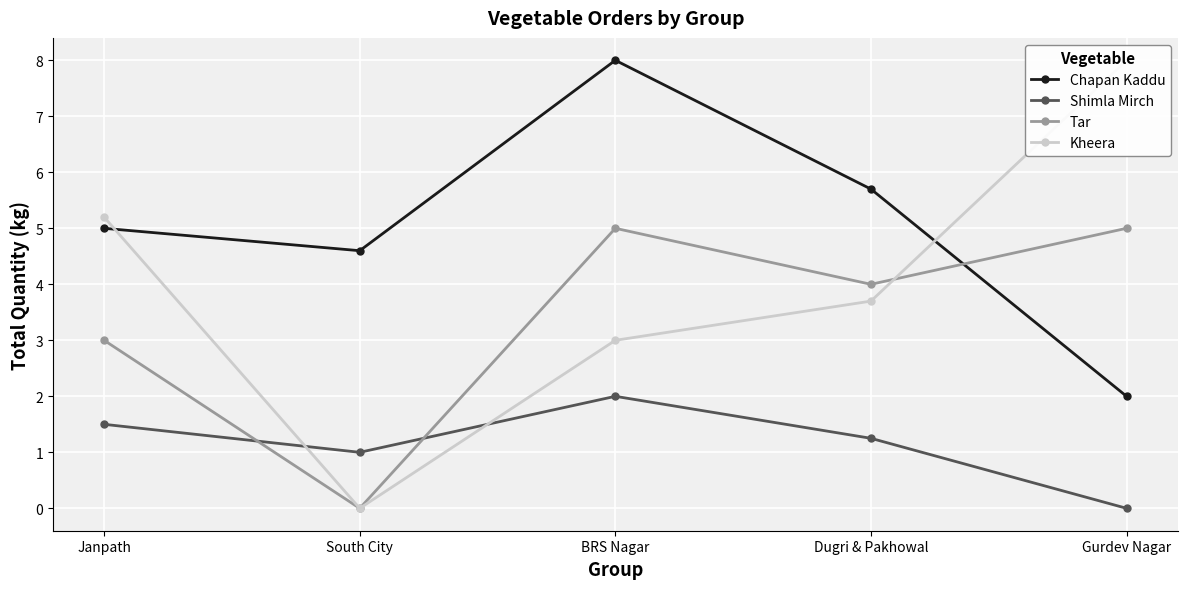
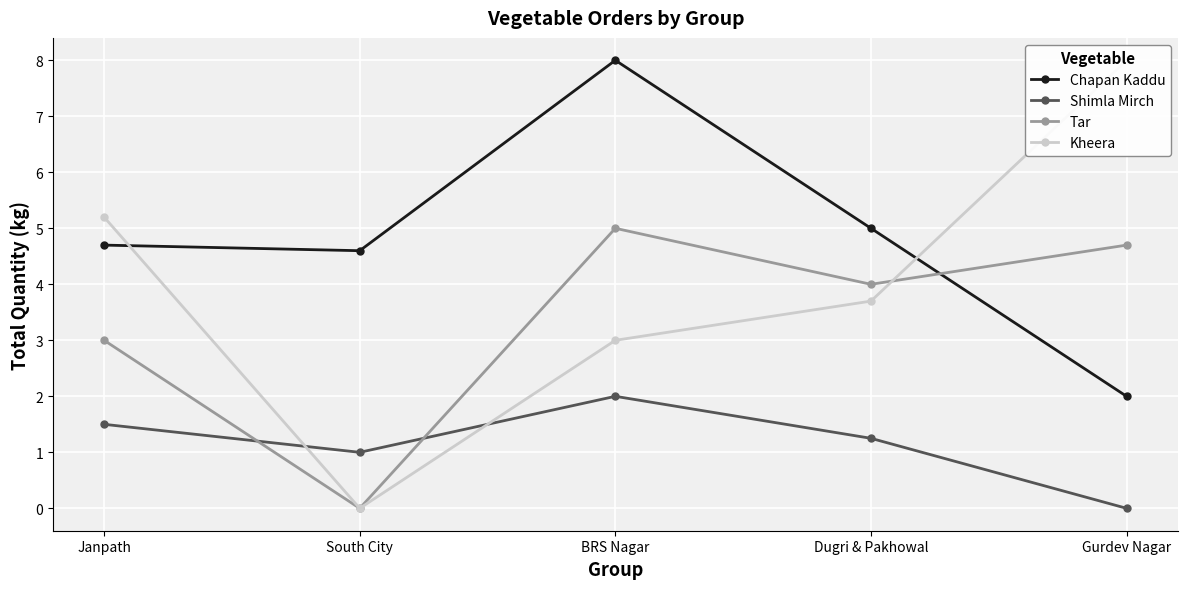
Chapan Kaddu, Janpath: 5.0 -> 4.7
Chapan Kaddu, Dugri & Pakhowal: 5.7 -> 5.0
Tar, Gurdev Nagar: 5.0 -> 4.7
